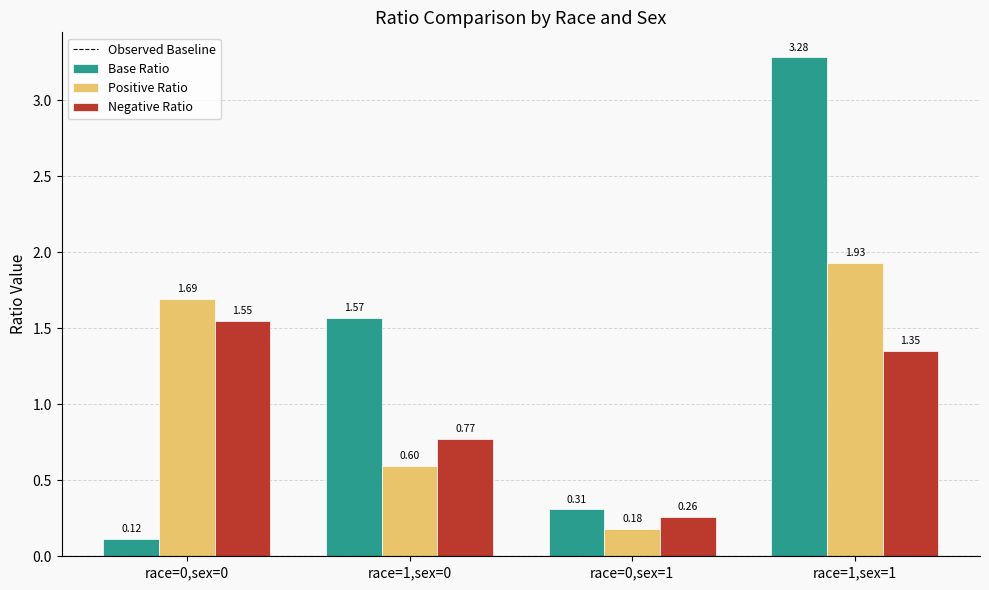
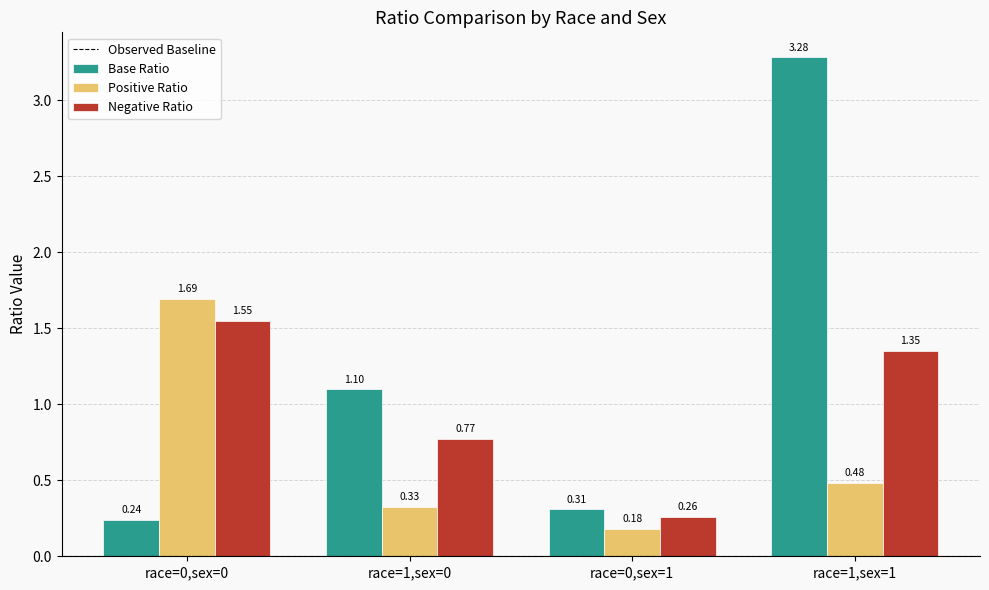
Base Ratio, race=0,sex=0: 0.12 -> 0.24
Base Ratio, race=1,sex=0: 1.57 -> 1.10
Positive Ratio, race=1,sex=0: 0.60 -> 0.33
Positive Ratio, race=1,sex=1: 1.93 -> 0.48
